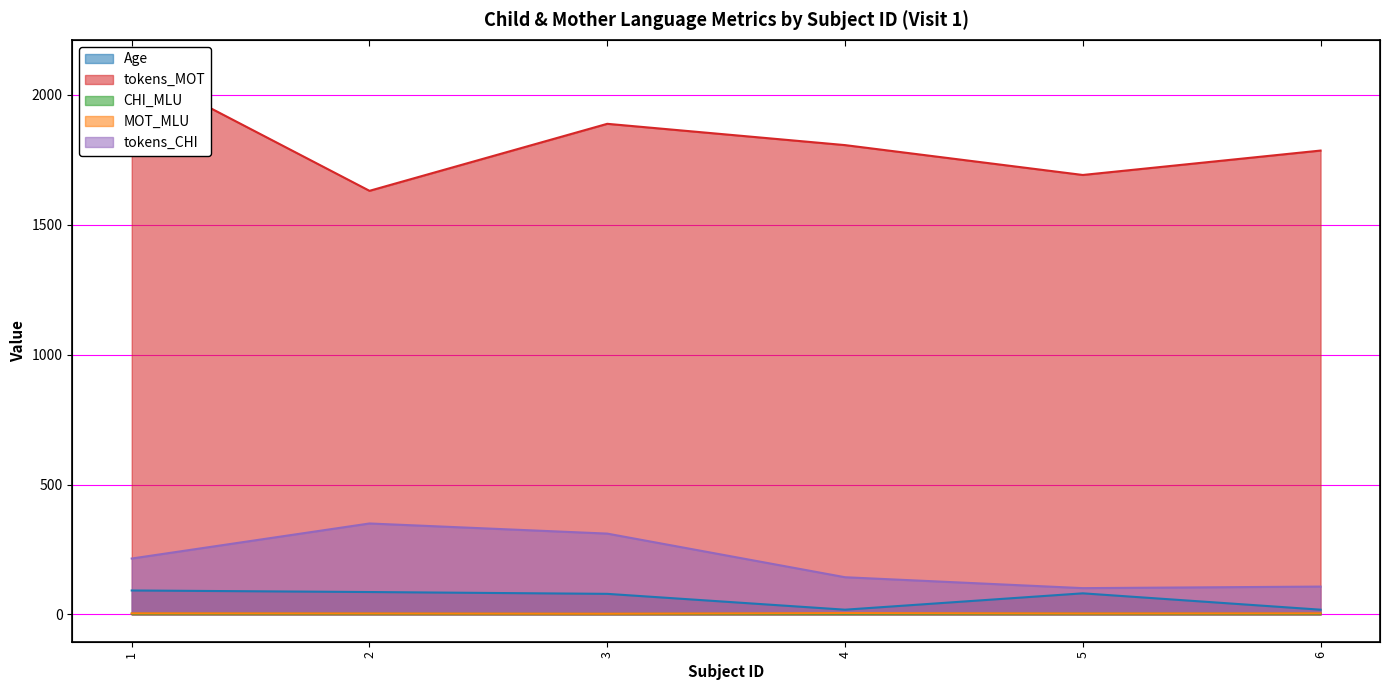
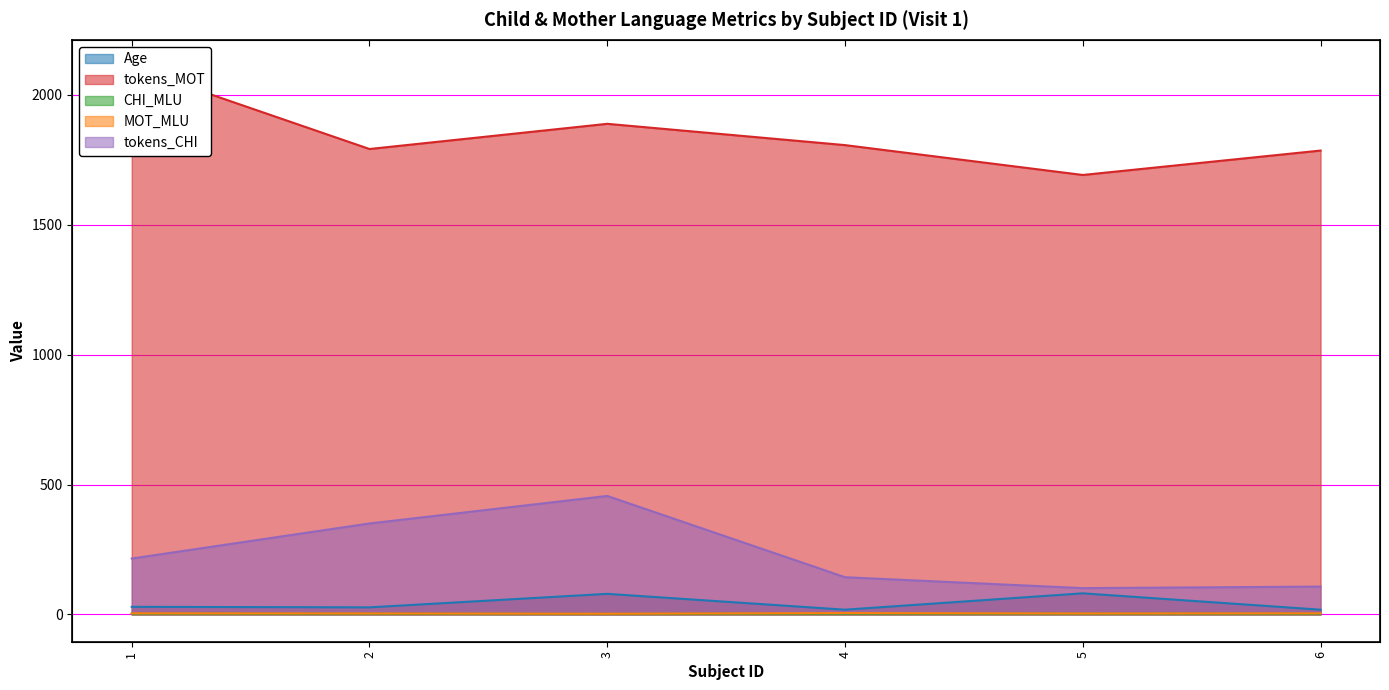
Age, 1: 90 -> 30
Age, 2: 90 -> 30
tokens_MOT, 2: 1630 -> 1790
tokens_CHI, 3: 310 -> 460
